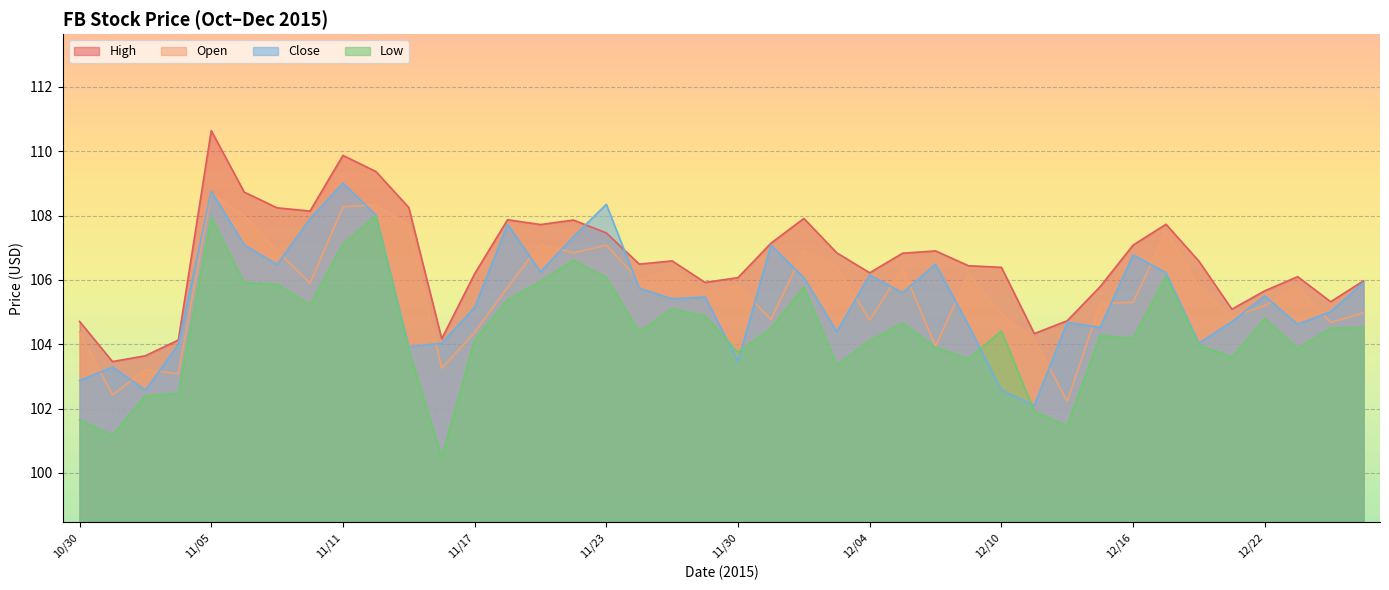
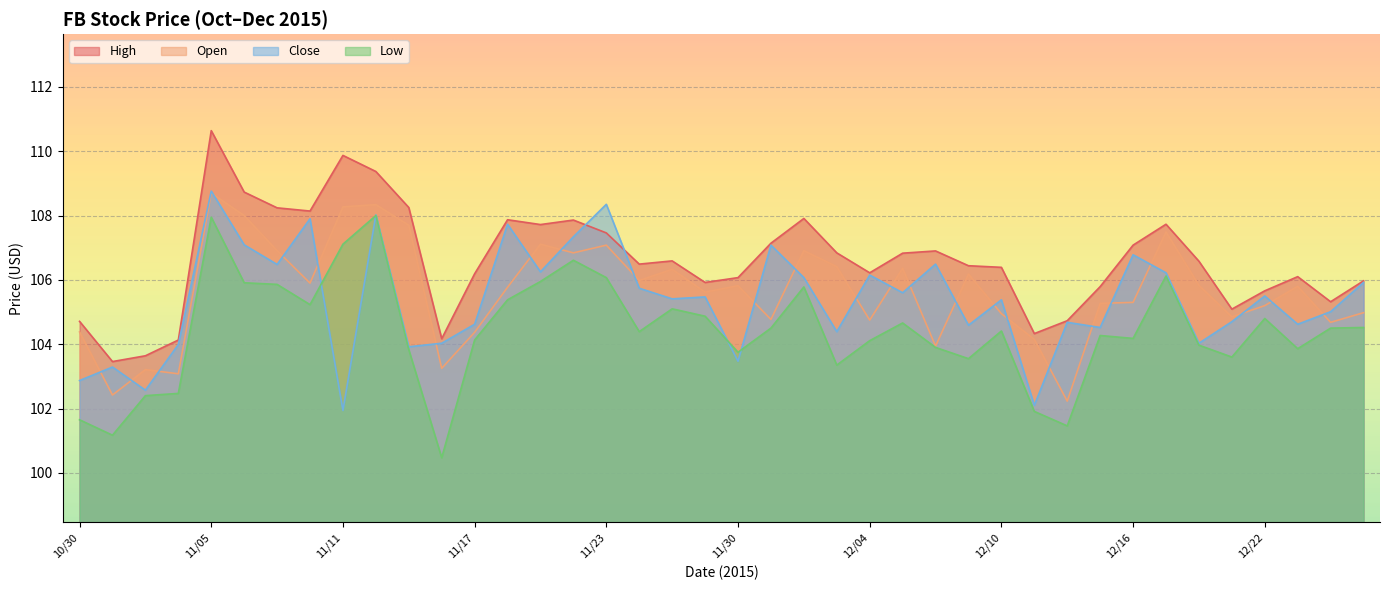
Close, 11/11: 109.0 -> 101.9
Close, 11/17: 105.1 -> 104.6
Close, 12/10: 102.6 -> 105.4
